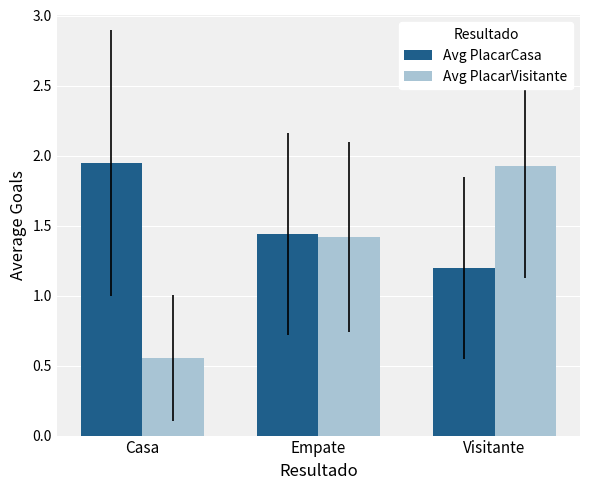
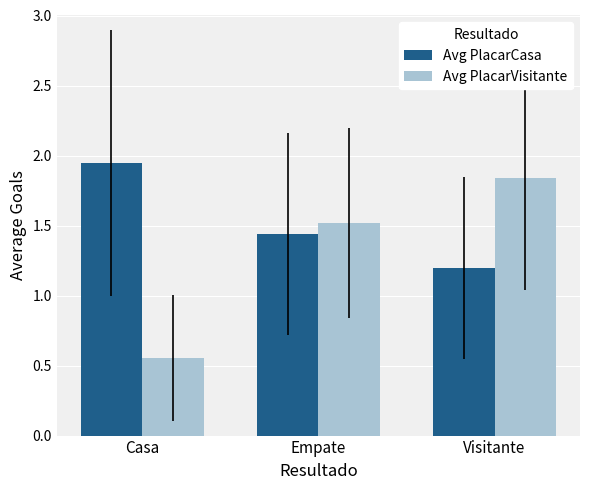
Avg PlacarVisitante, Empate: 1.42 -> 1.52
Avg PlacarVisitante, Visitante: 1.92 -> 1.84
